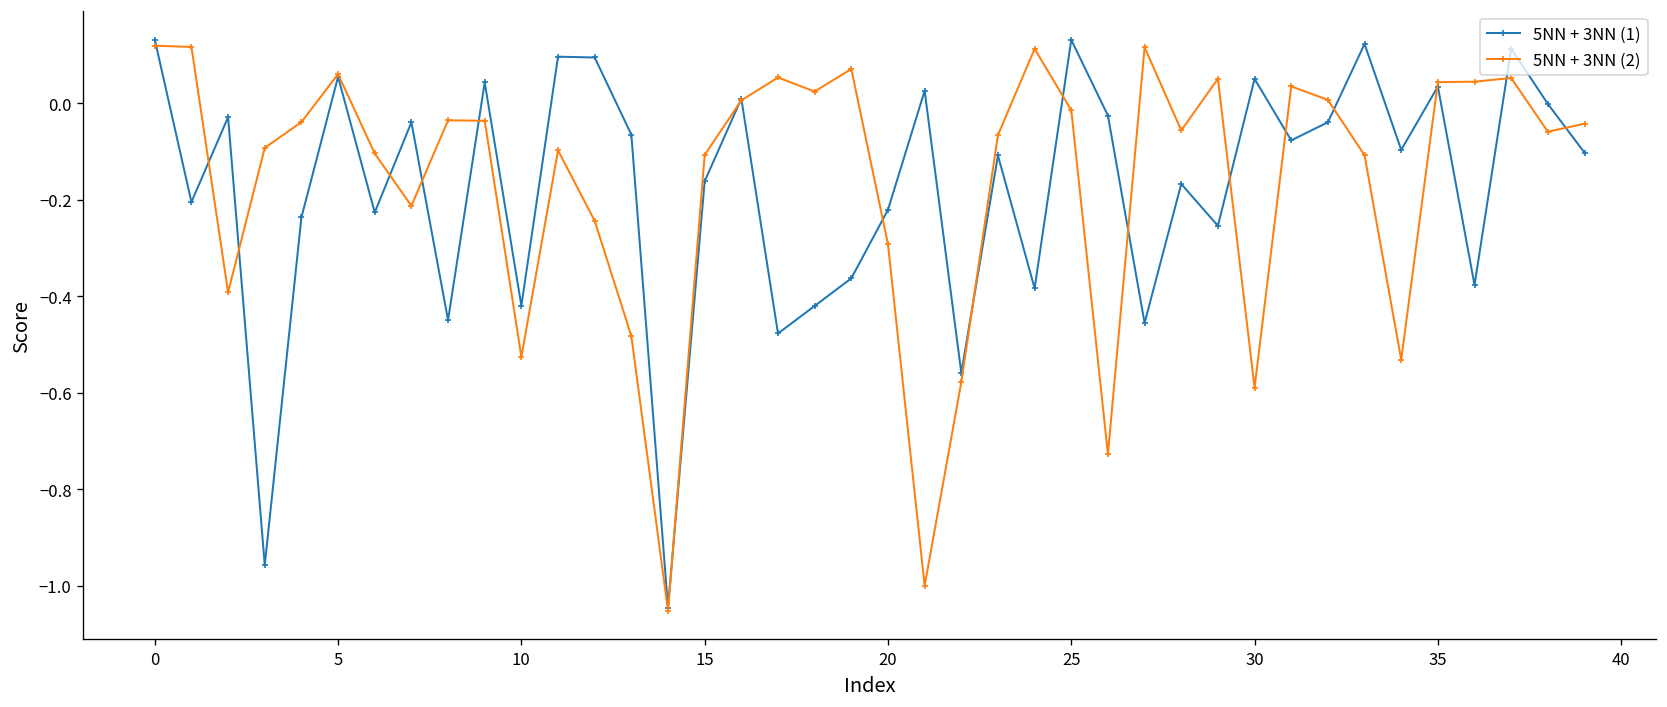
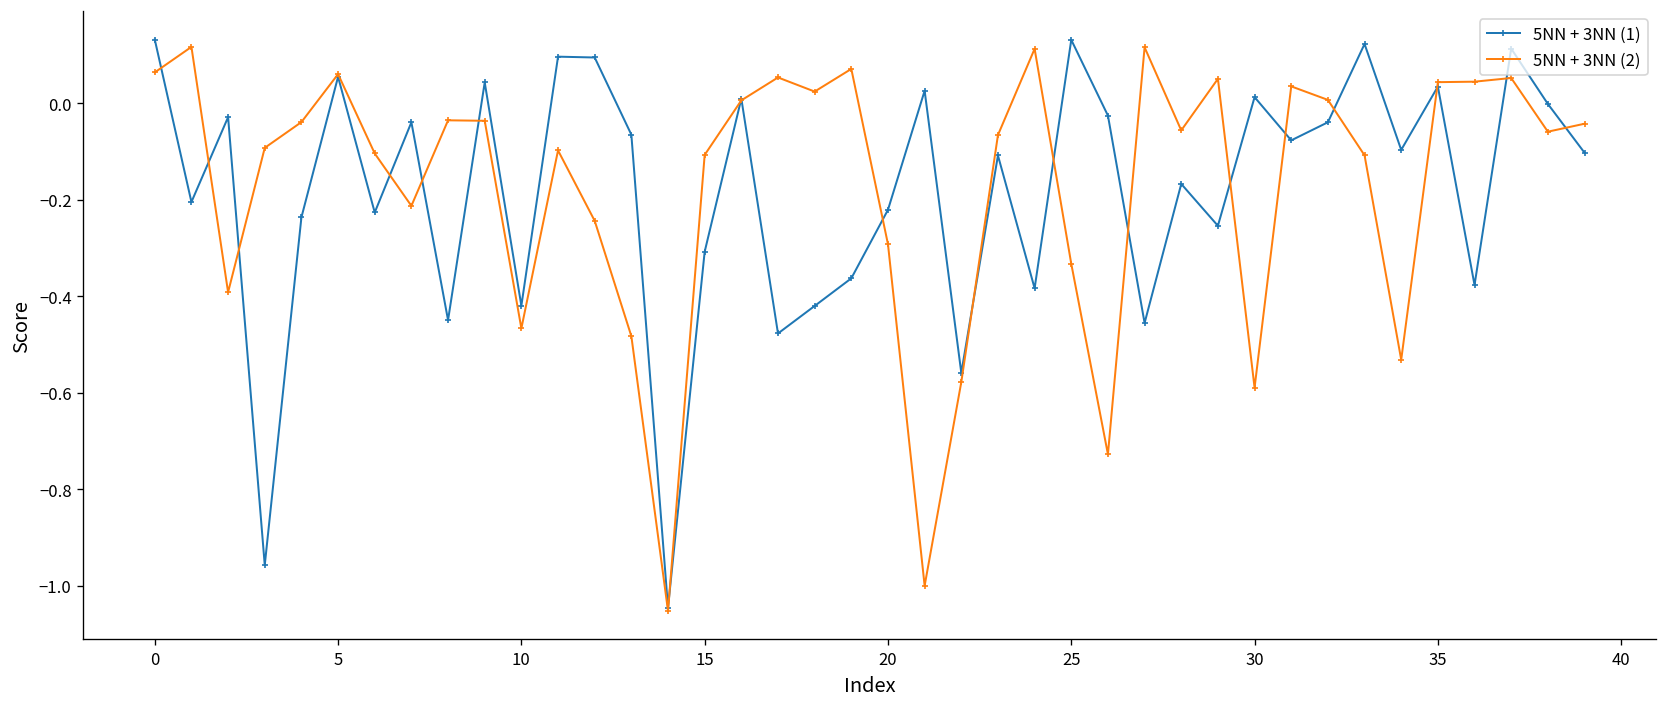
5NN + 3NN (2), 0: 0.12 -> 0.06
5NN + 3NN (2), 10: -0.53 -> -0.47
5NN + 3NN (1), 15: -0.16 -> -0.31
5NN + 3NN (2), 25: -0.01 -> -0.33
5NN + 3NN (1), 30: 0.05 -> 0.01
